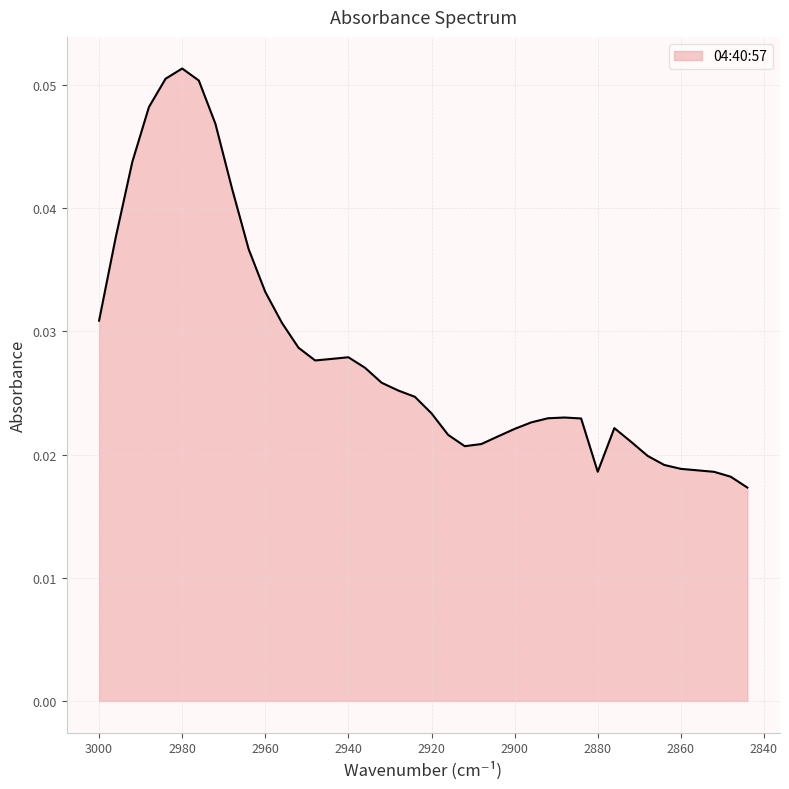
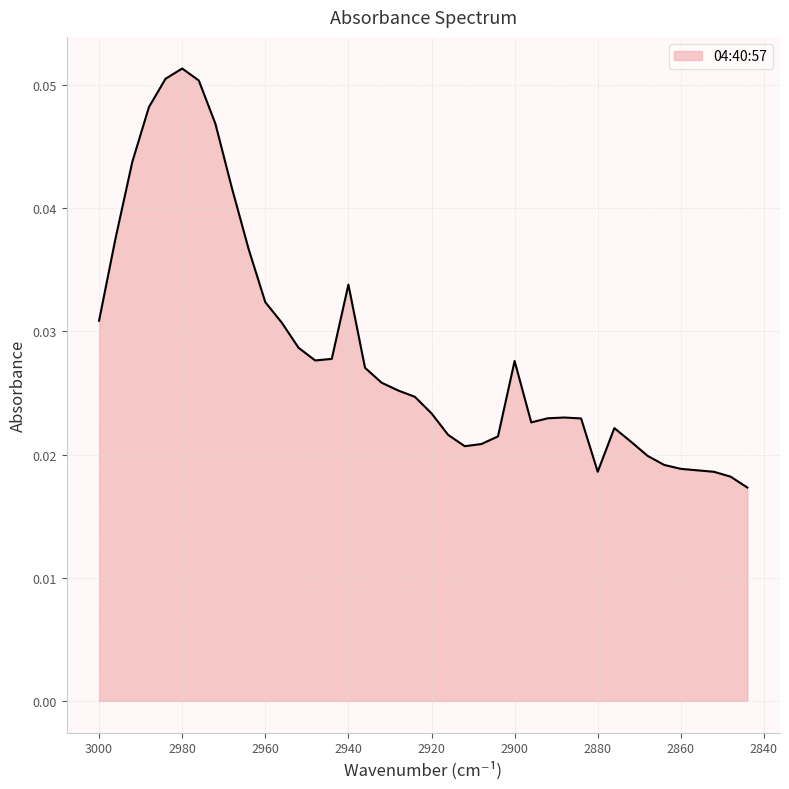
2960: 0.0332 -> 0.0324
2940: 0.0279 -> 0.0338
2900: 0.0221 -> 0.0276
